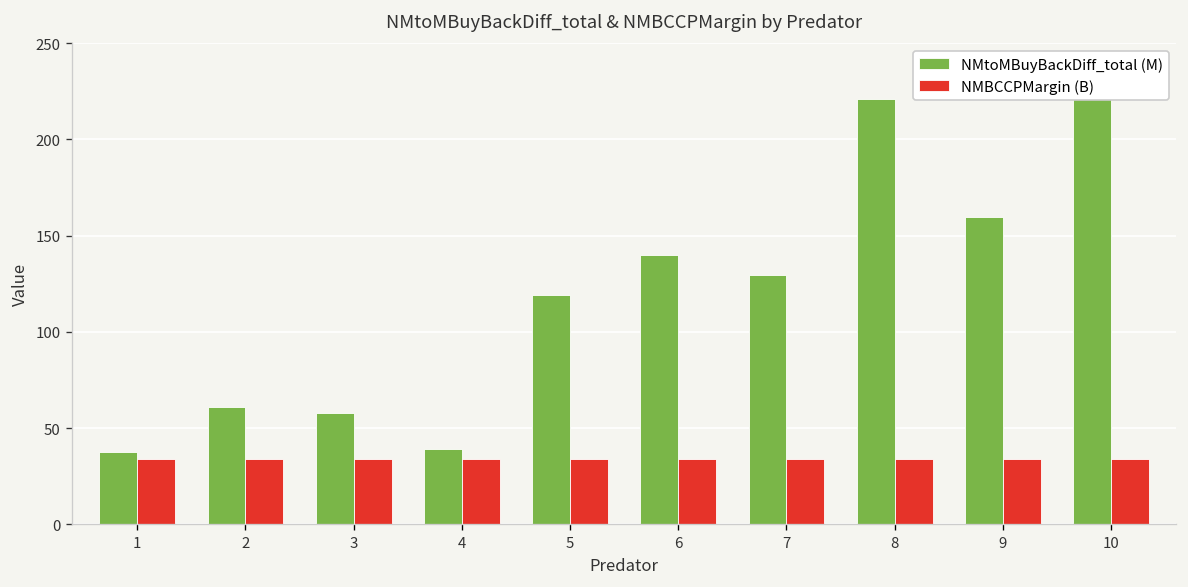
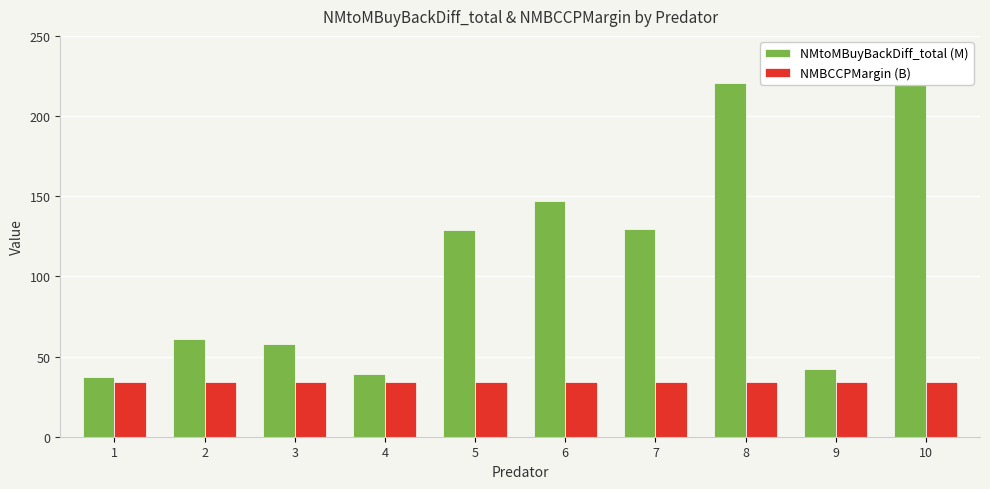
NMtoMBuyBackDiff_total (M), 5: 119 -> 129
NMtoMBuyBackDiff_total (M), 6: 140 -> 147
NMtoMBuyBackDiff_total (M), 9: 160 -> 42
